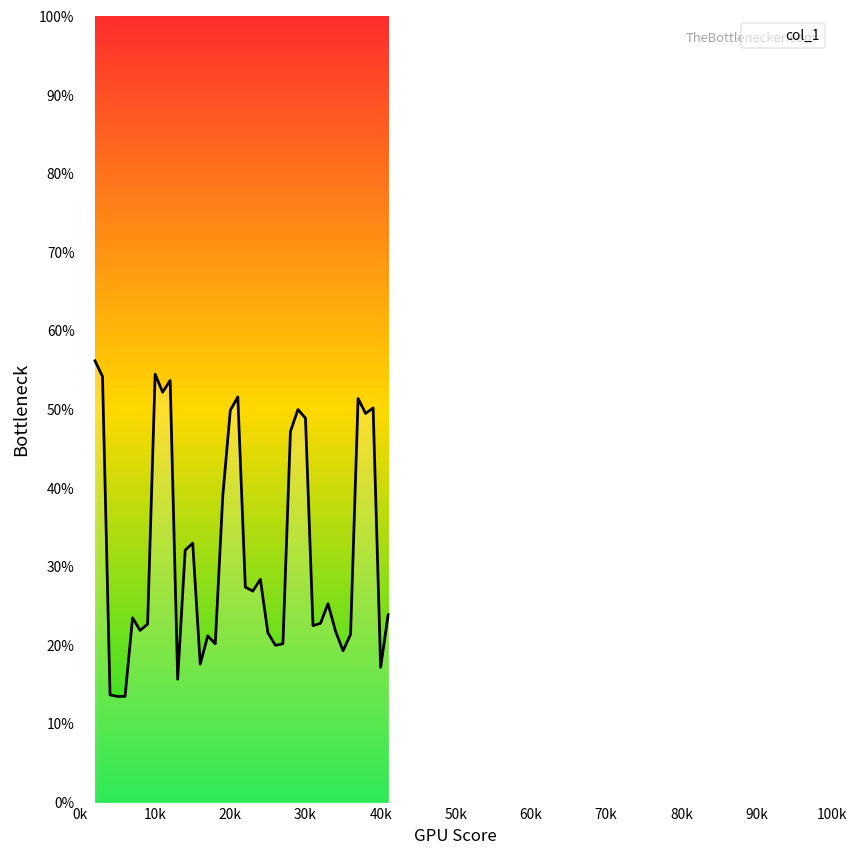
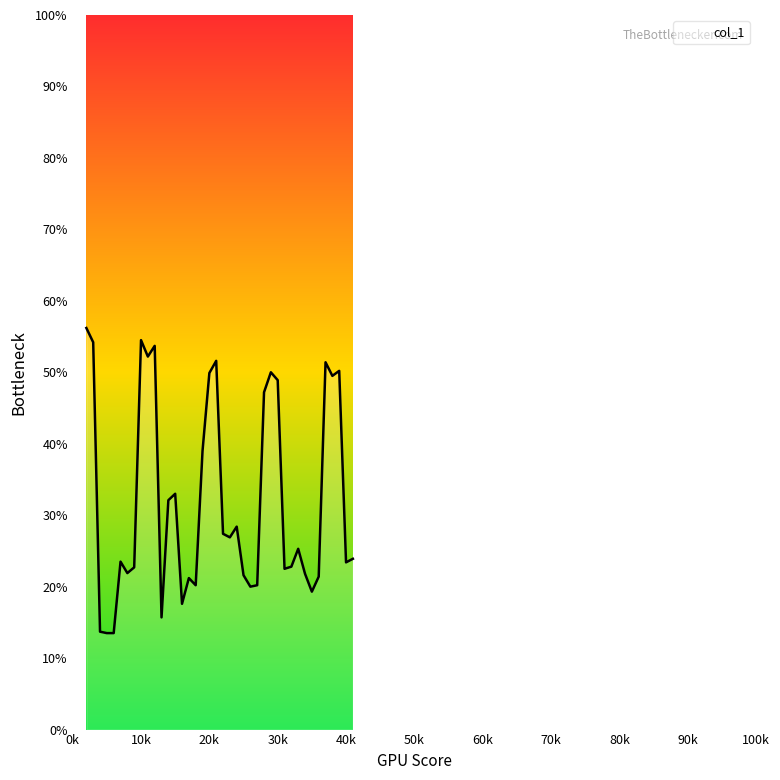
40k: 17% -> 23%
